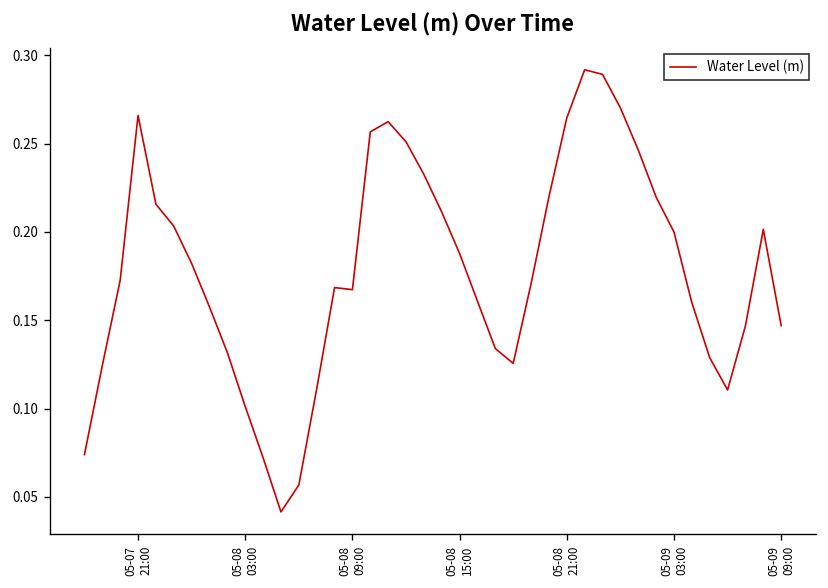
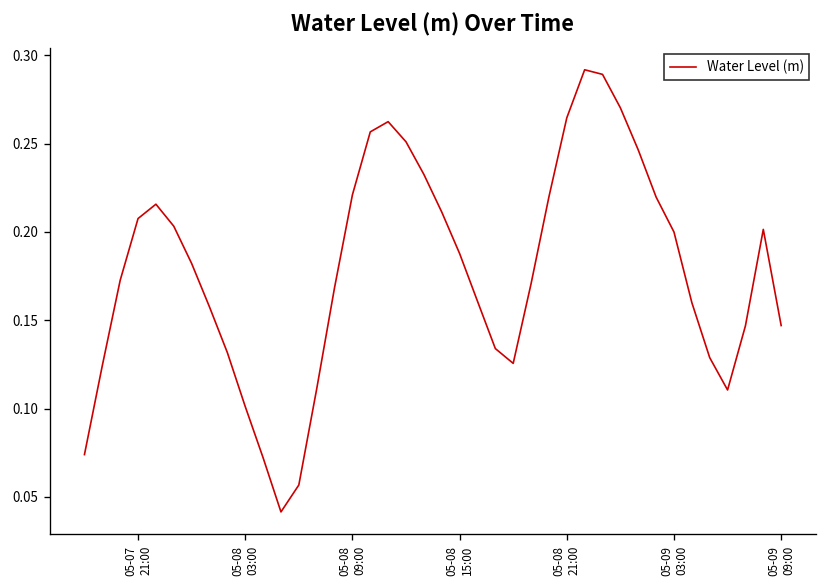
05-07 21:00: 0.266 -> 0.208
05-08 09:00: 0.167 -> 0.221
